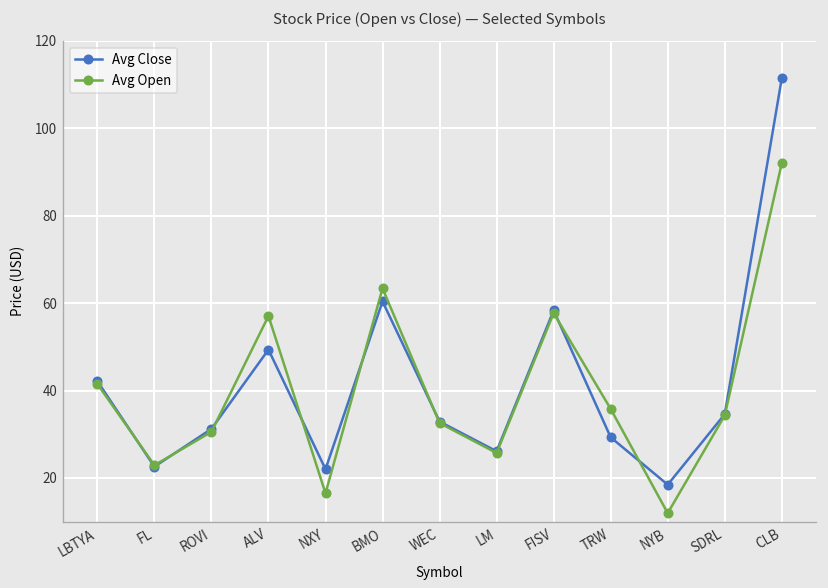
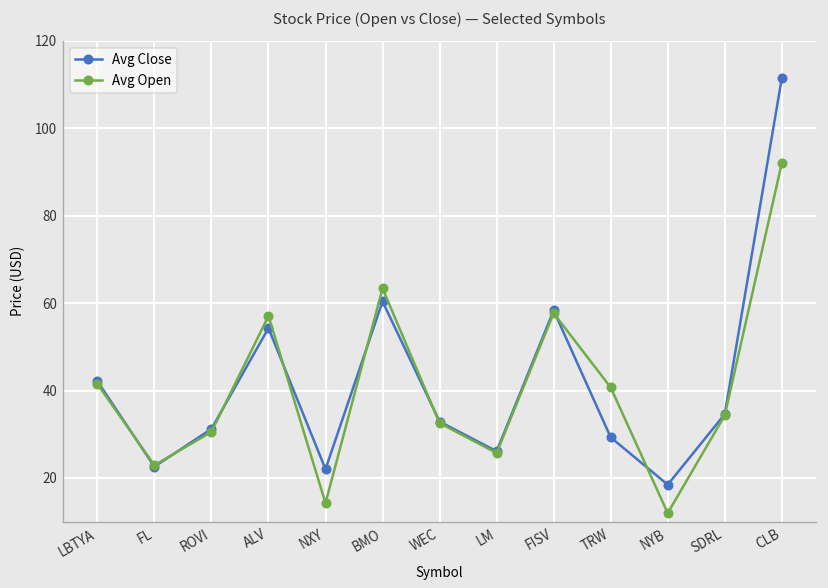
Avg Close, ALV: 49 -> 54
Avg Open, NXY: 16 -> 14
Avg Open, TRW: 36 -> 41
